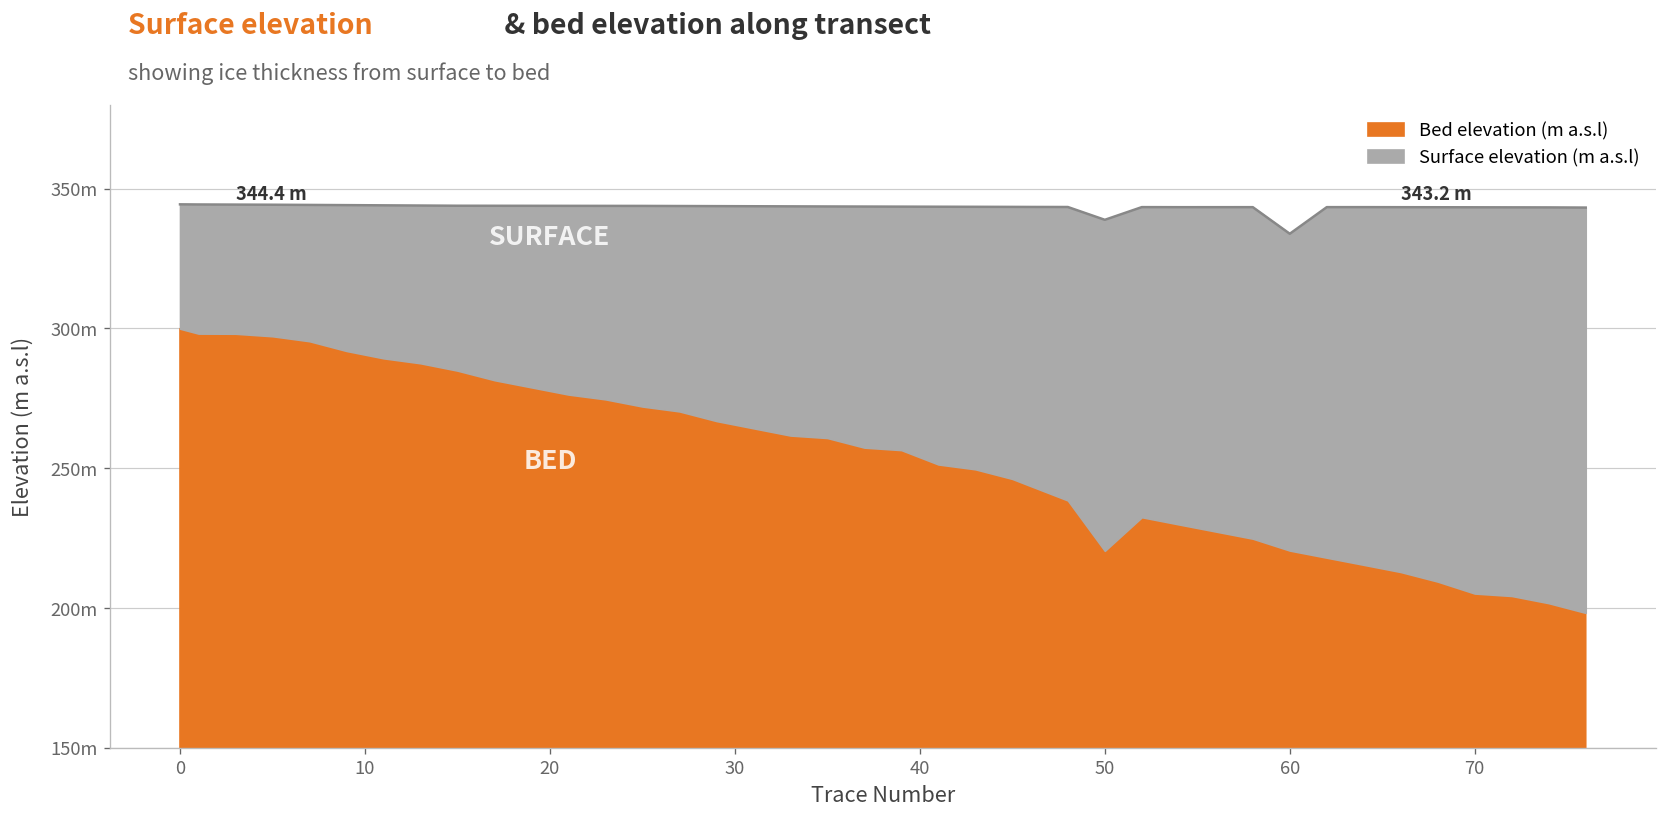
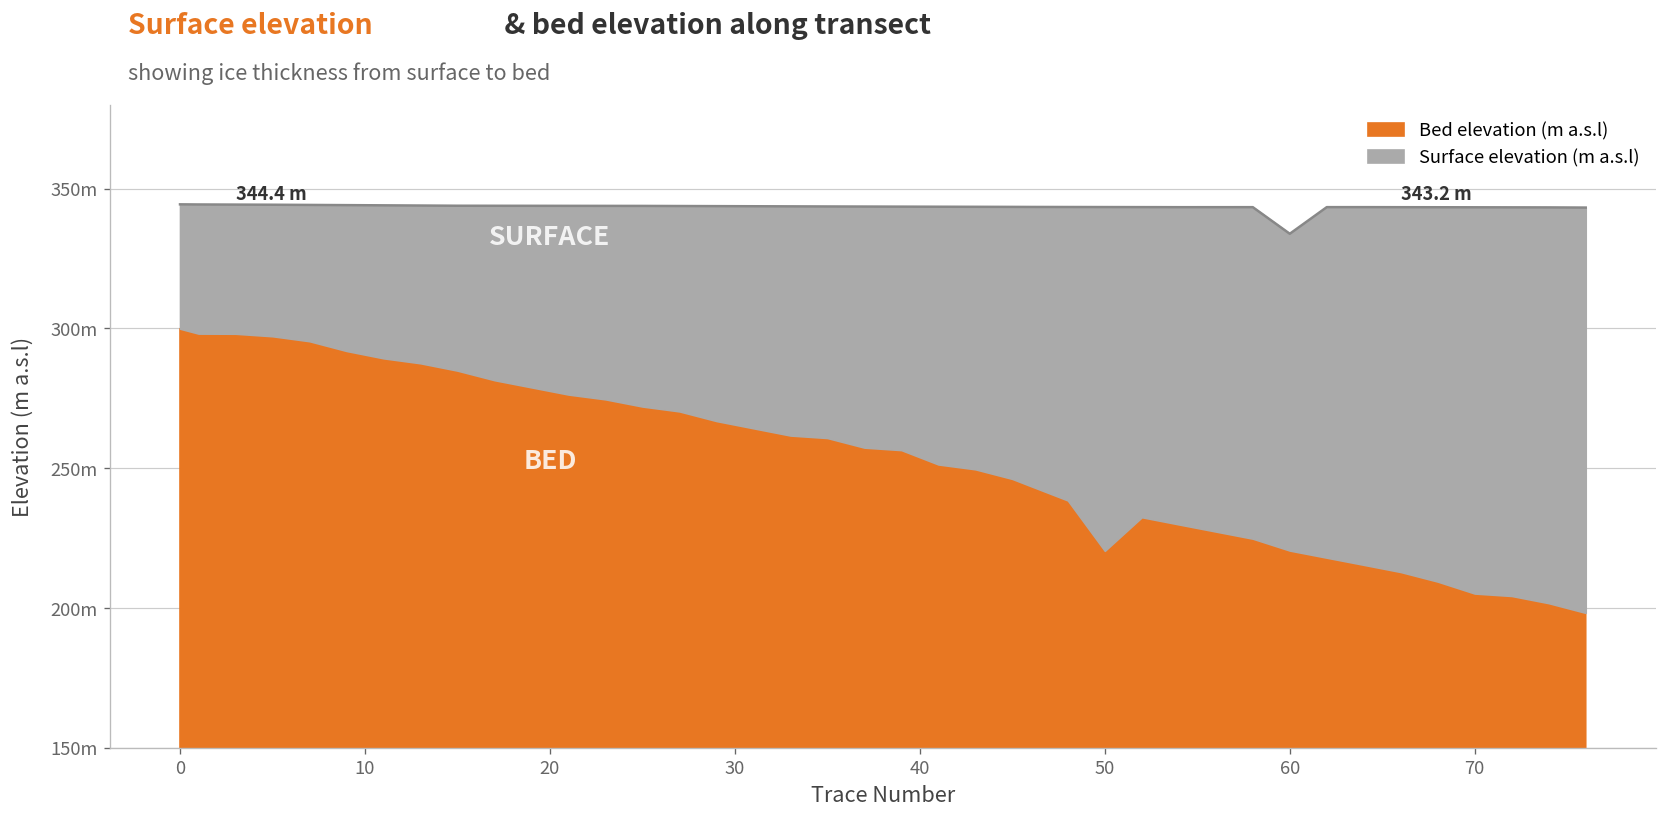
Surface elevation (m a.s.l), 50: 339m -> 343m
